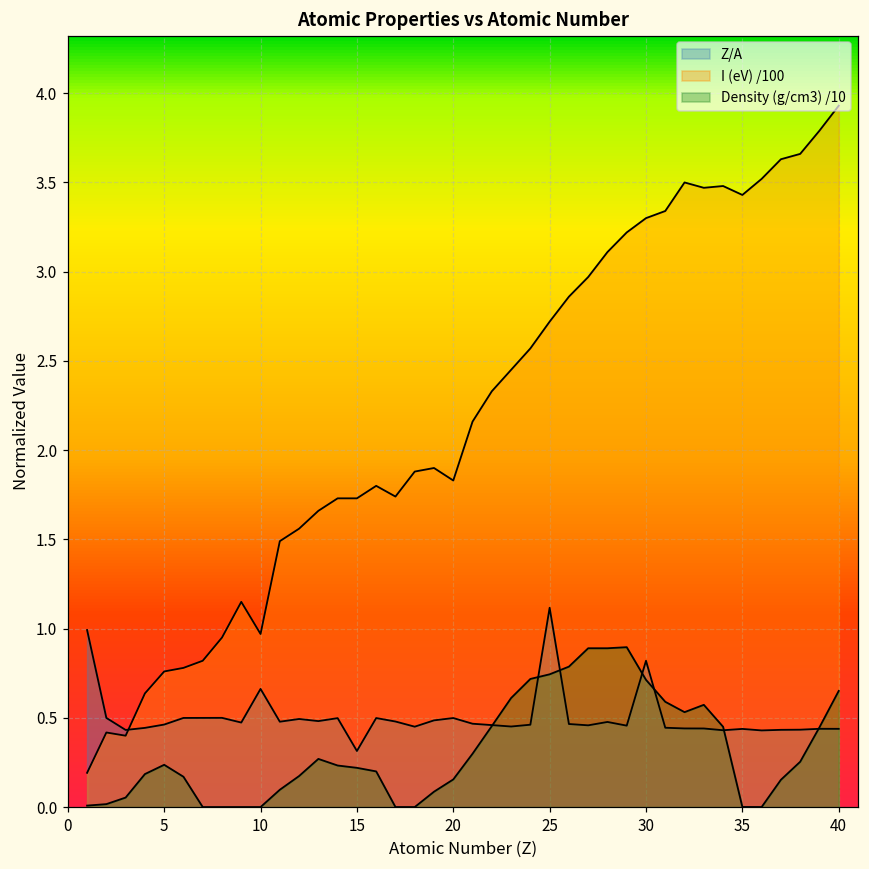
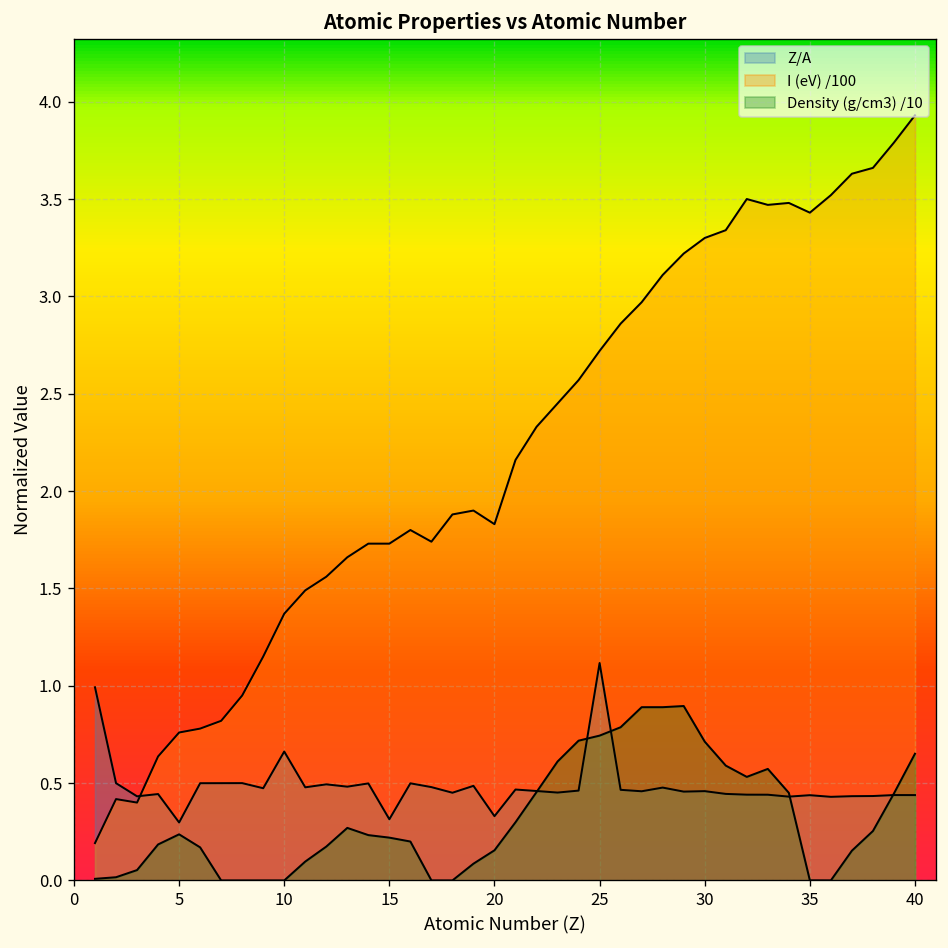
Z/A, 5: 0.46 -> 0.30
I (eV) /100, 10: 0.97 -> 1.37
Z/A, 20: 0.50 -> 0.33
Z/A, 30: 0.82 -> 0.46
